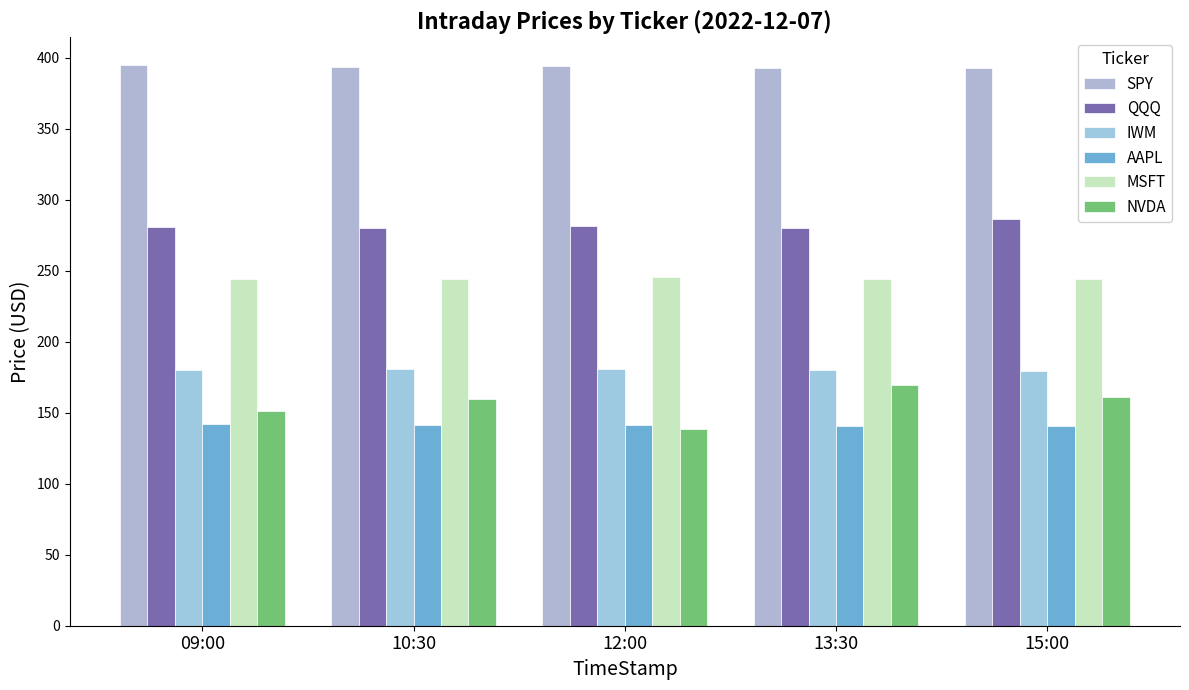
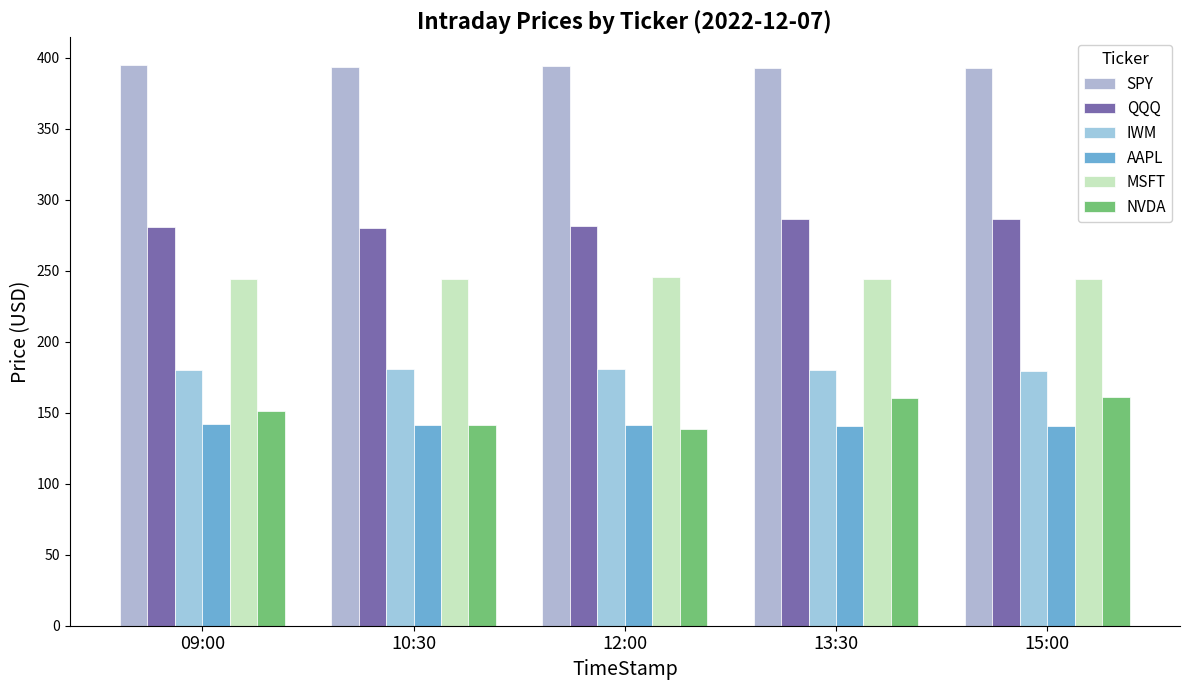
NVDA, 10:30: 160 -> 142
QQQ, 13:30: 280 -> 286
NVDA, 13:30: 169 -> 161
